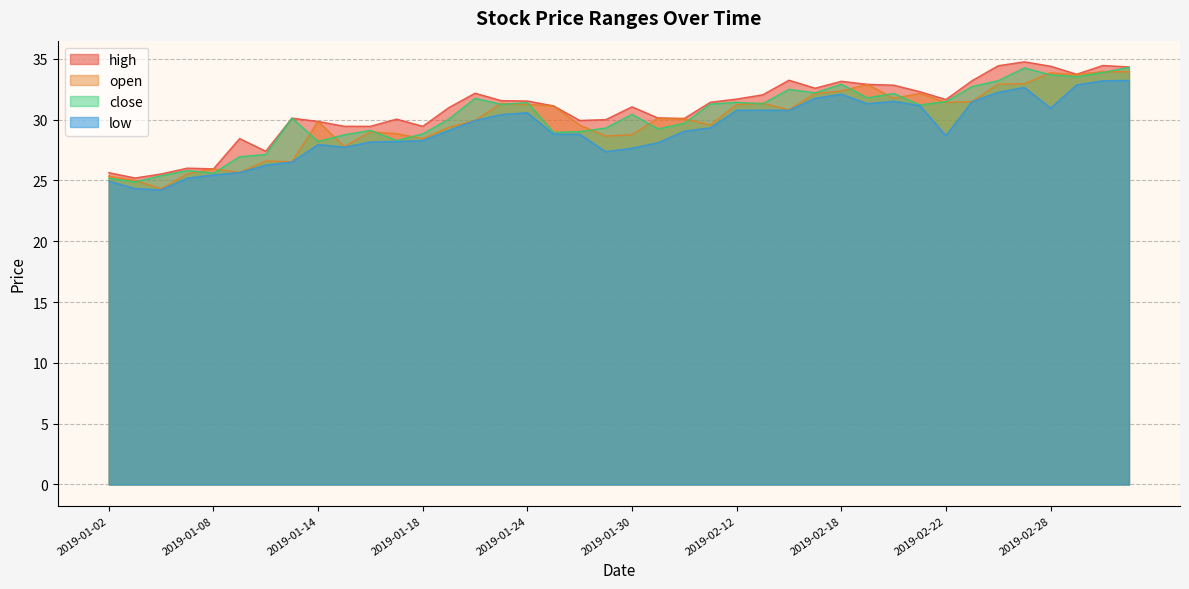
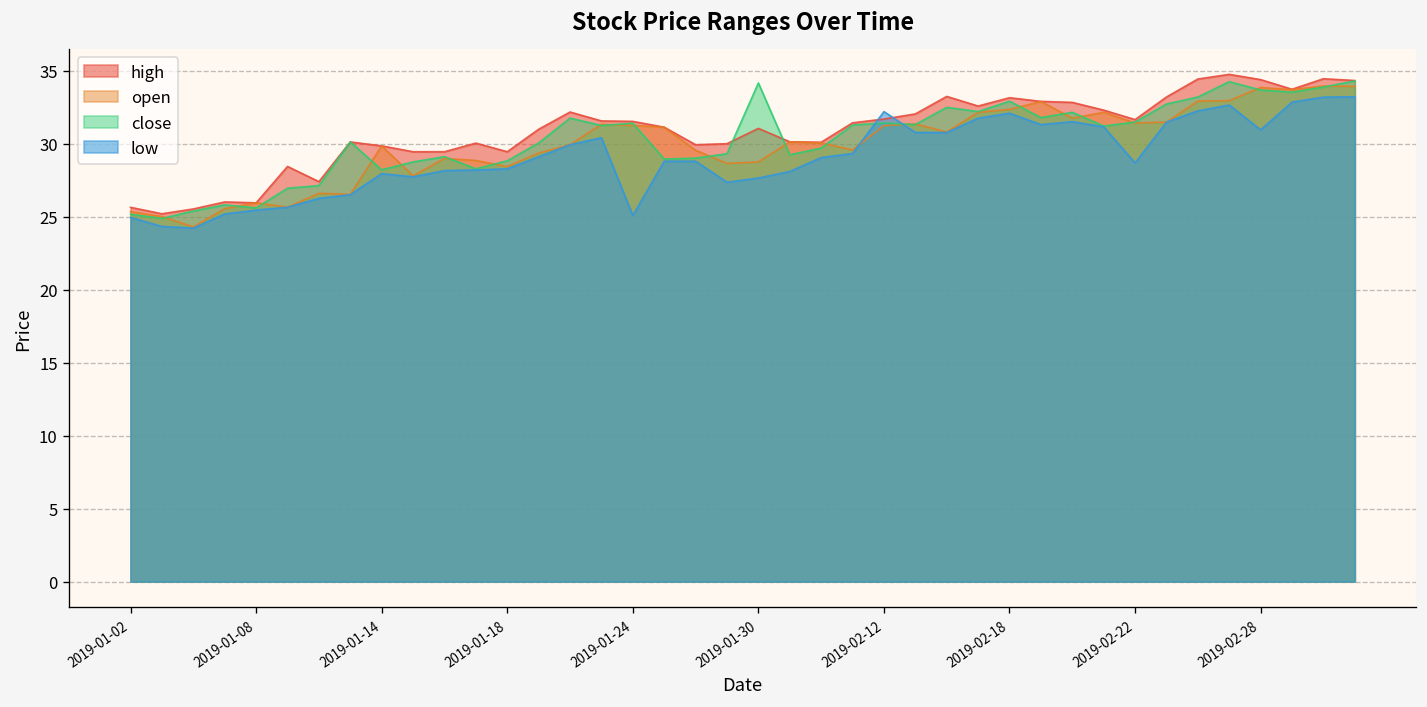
low, 2019-01-24: 30.6 -> 25.1
close, 2019-01-30: 30.4 -> 34.2
low, 2019-02-12: 30.8 -> 32.2
